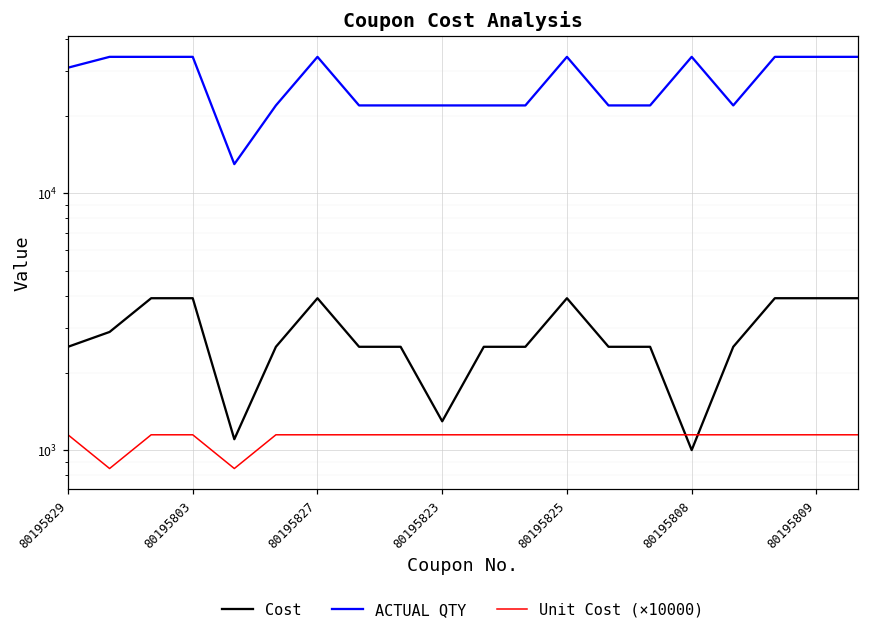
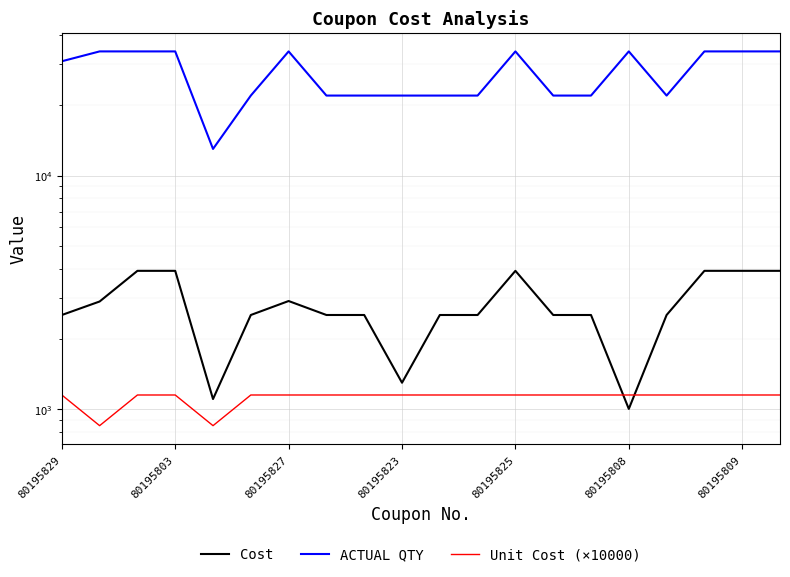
Cost, 80195827: 3900 -> 2900
